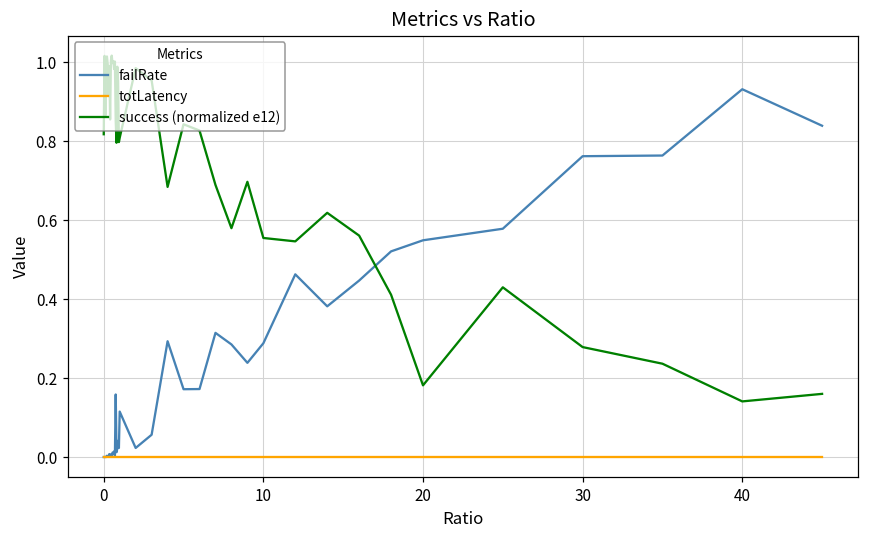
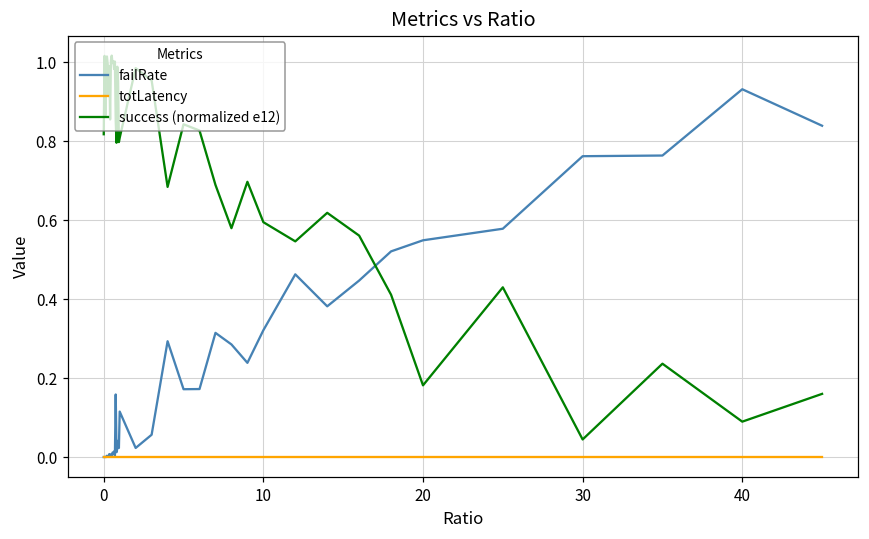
failRate, 10: 0.29 -> 0.32
success (normalized e12), 10: 0.55 -> 0.59
success (normalized e12), 30: 0.28 -> 0.04
success (normalized e12), 40: 0.14 -> 0.09
